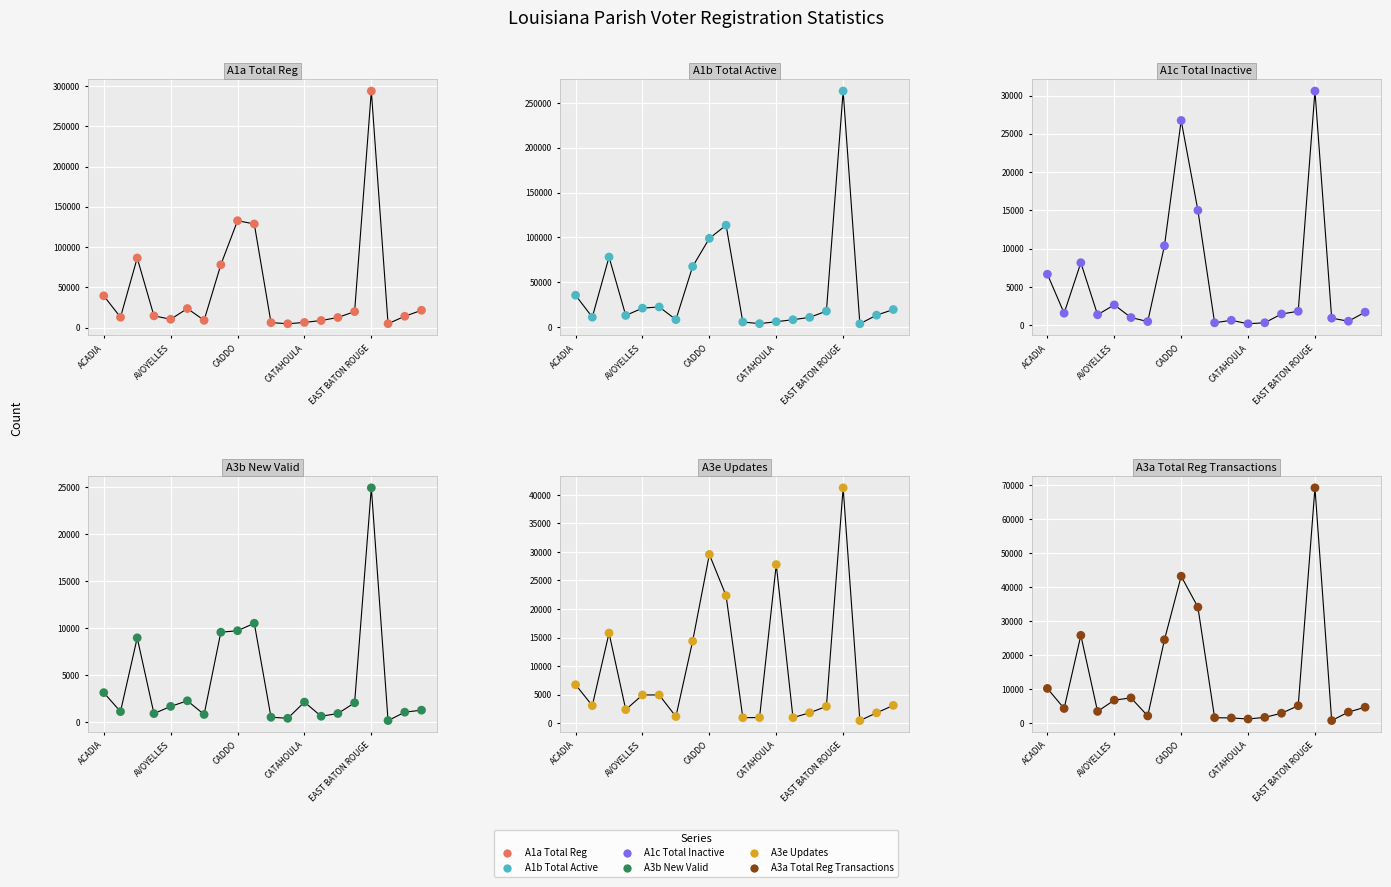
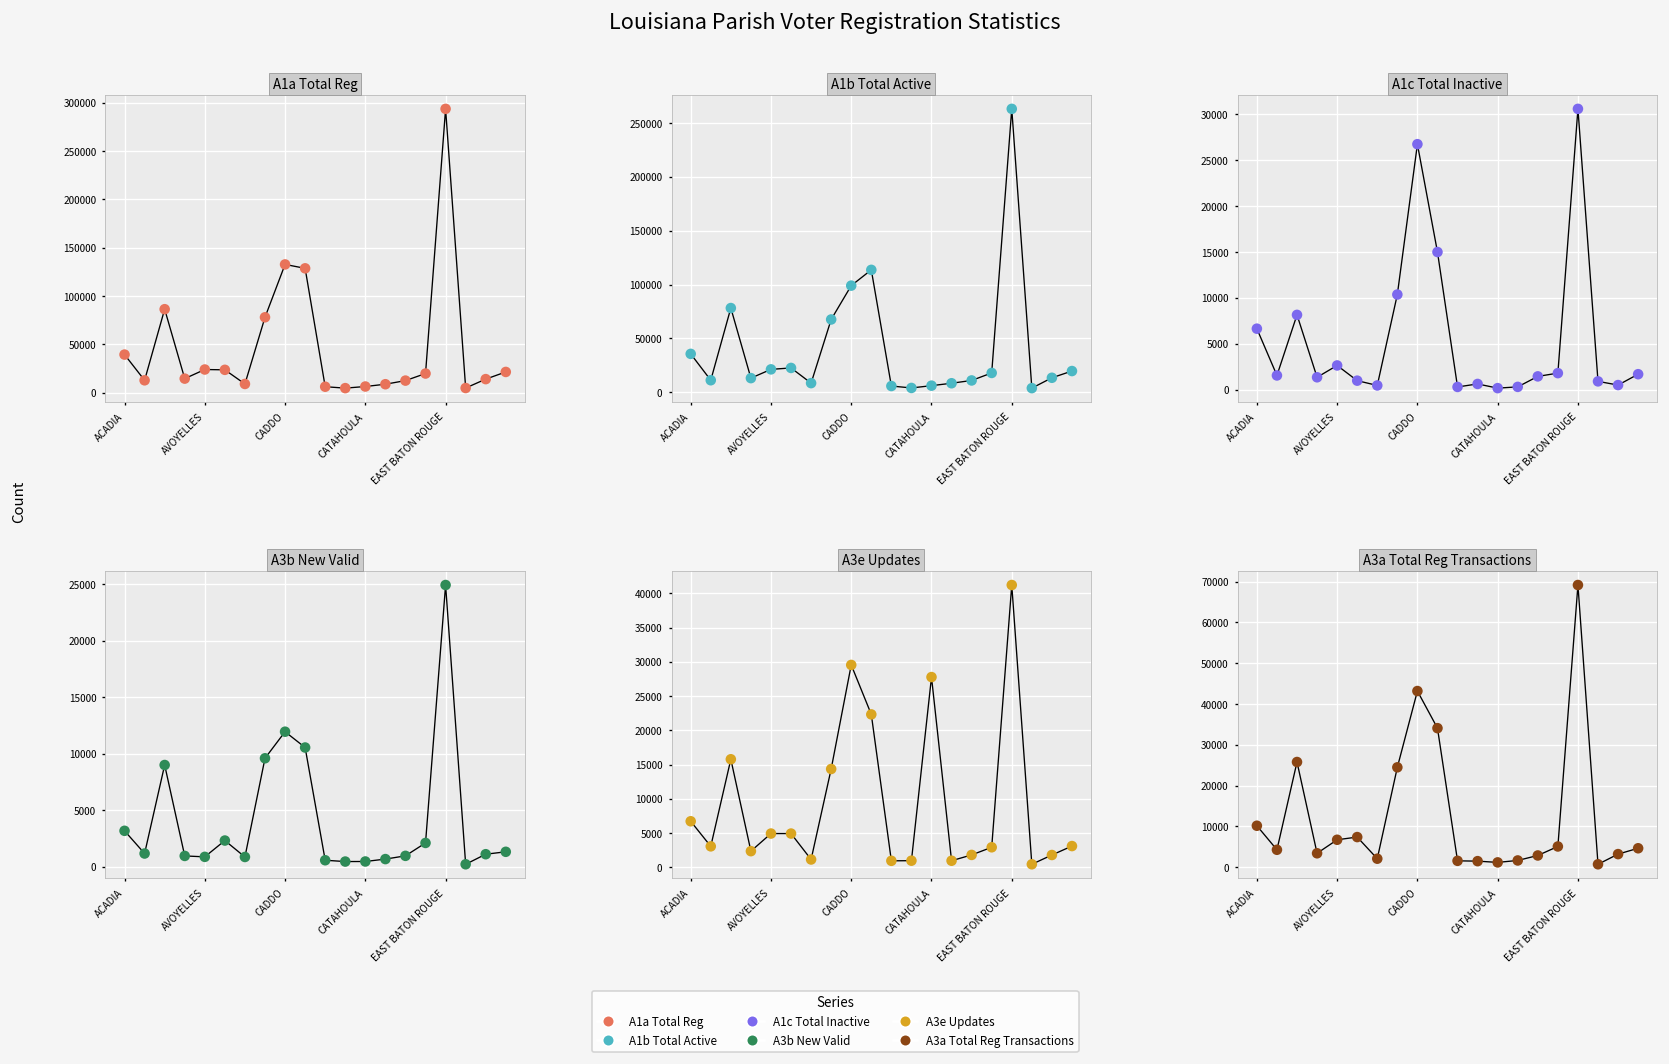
A1a Total Reg, AVOYELLES: 10000 -> 20000
A3b New Valid, AVOYELLES: 2000 -> 1000
A3b New Valid, CADDO: 10000 -> 12000
A3b New Valid, CATAHOULA: 2000 -> 0
